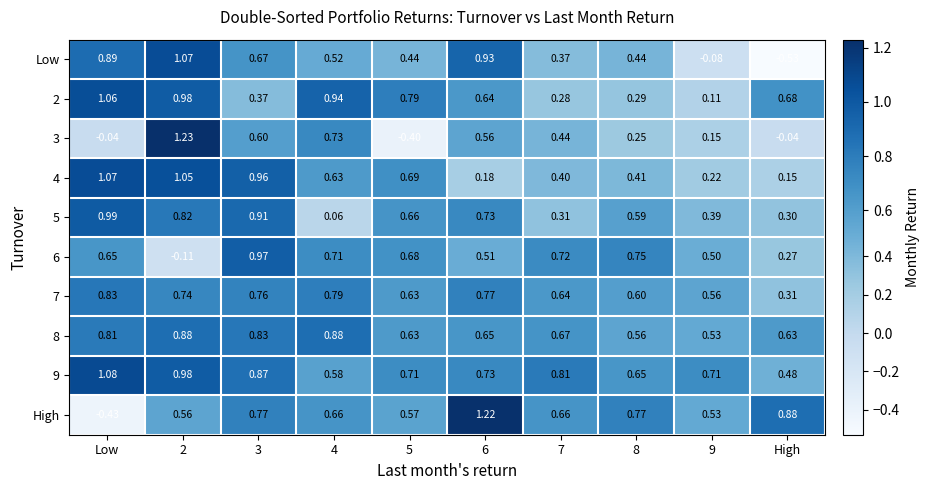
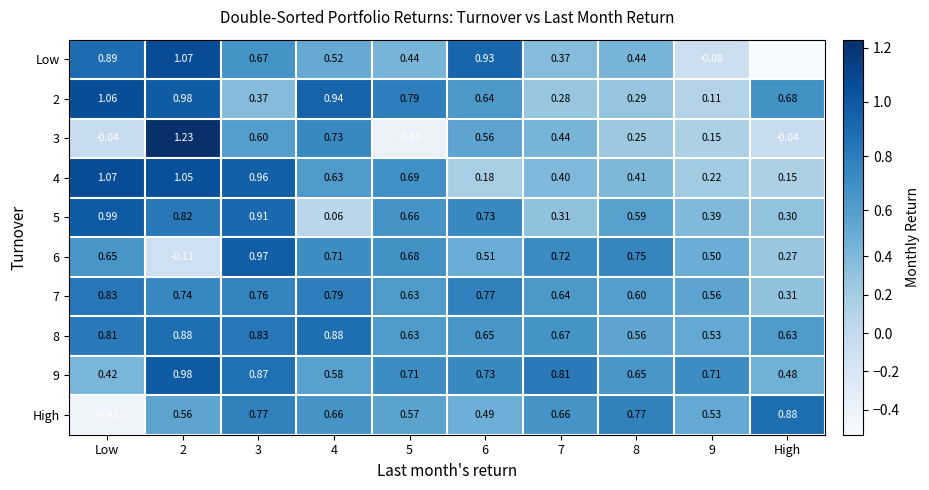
9, Low: 1.08 -> 0.42
High, 6: 1.22 -> 0.49
